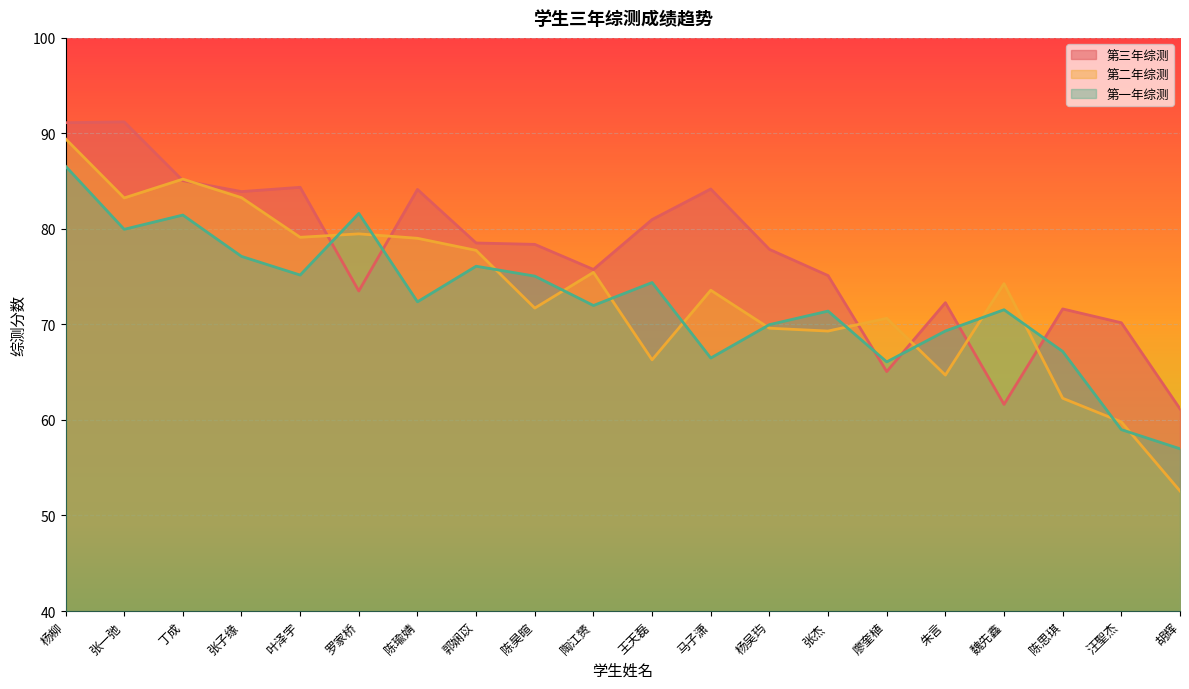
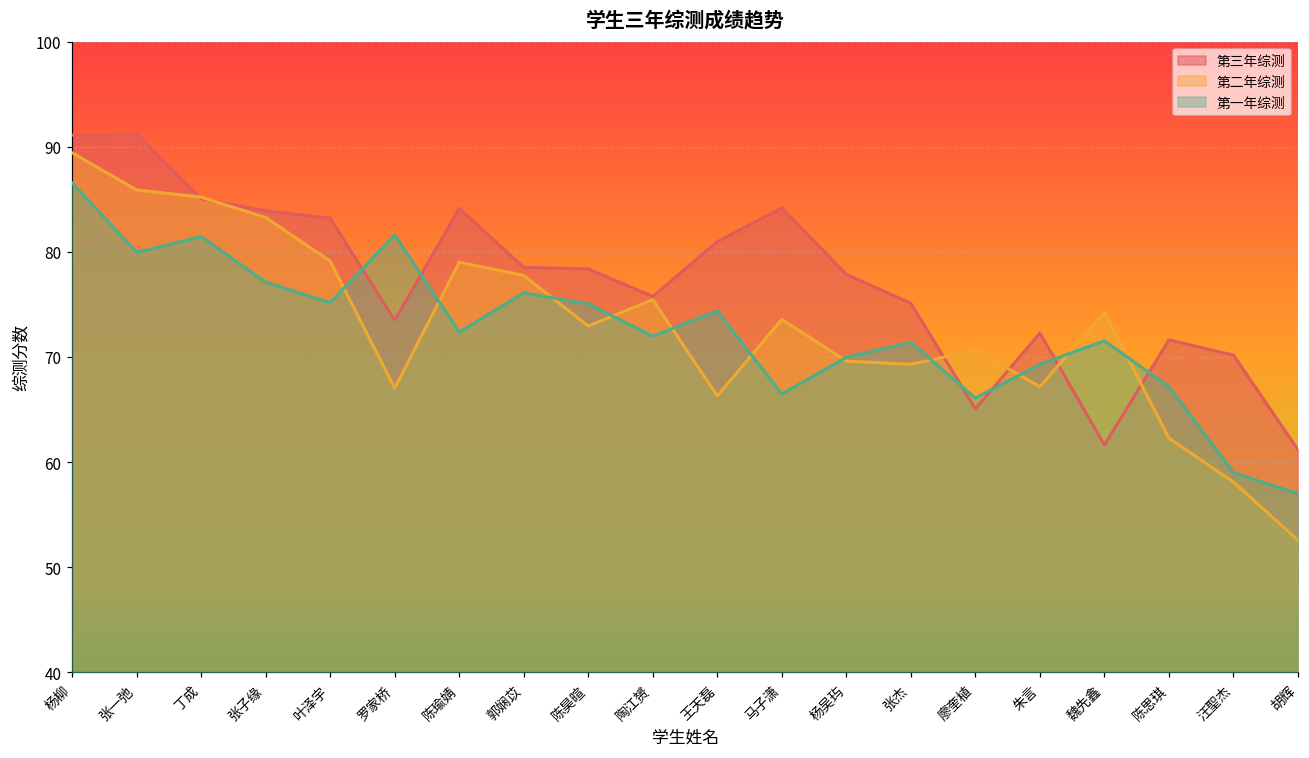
第二年综测, 张一弛: 83 -> 86
第三年综测, 叶泽宇: 84 -> 83
第二年综测, 罗家桥: 79 -> 67
第二年综测, 陈昊暄: 72 -> 73
第二年综测, 朱言: 65 -> 67
第二年综测, 汪聖杰: 60 -> 58
